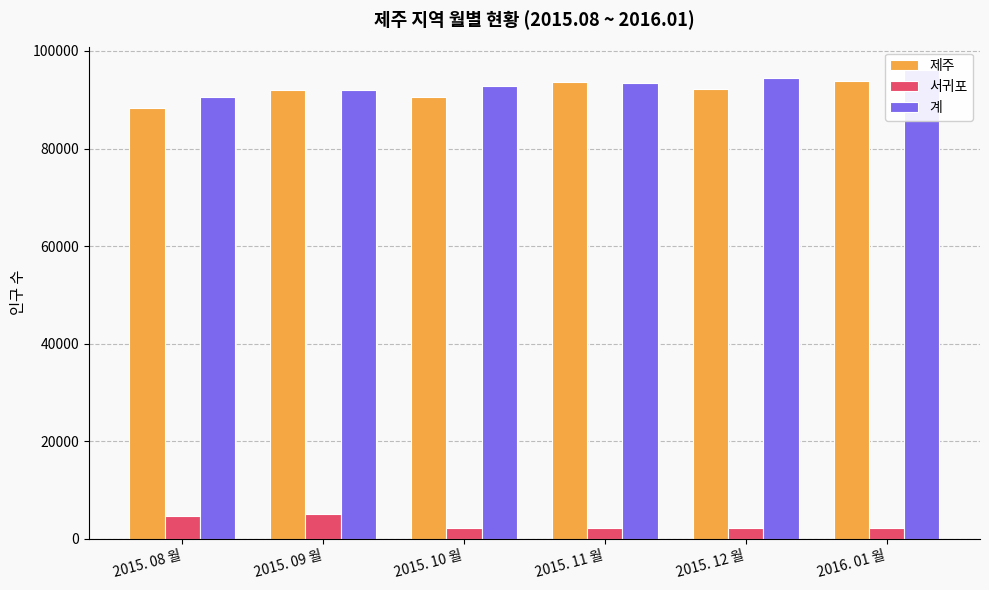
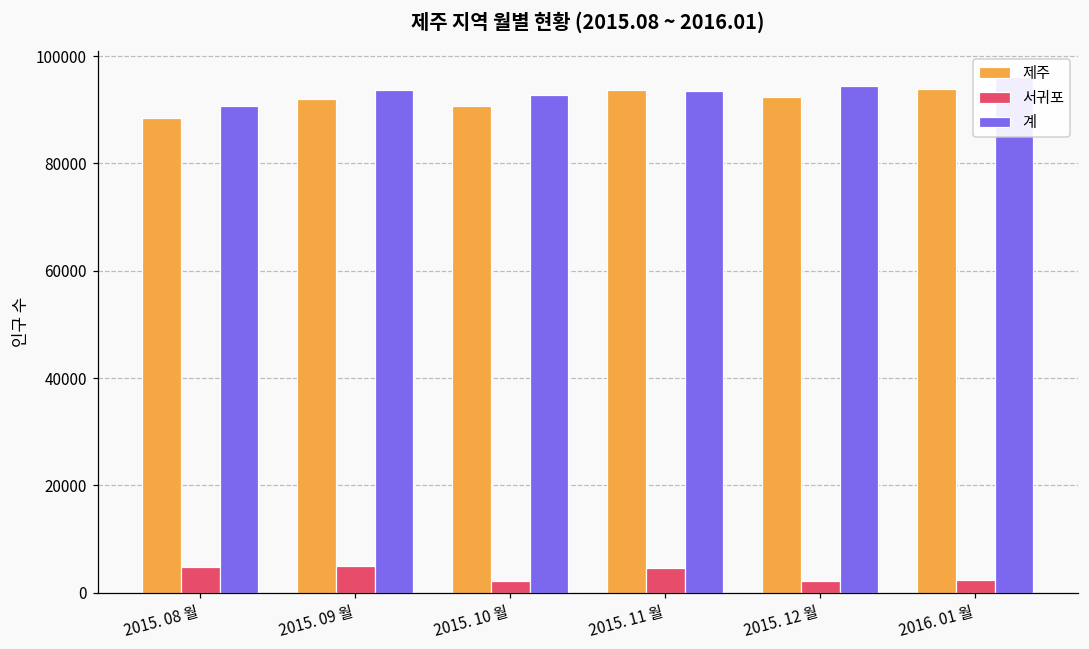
계, 2015. 09 월: 92000 -> 94000
서귀포, 2015. 11 월: 2000 -> 5000
